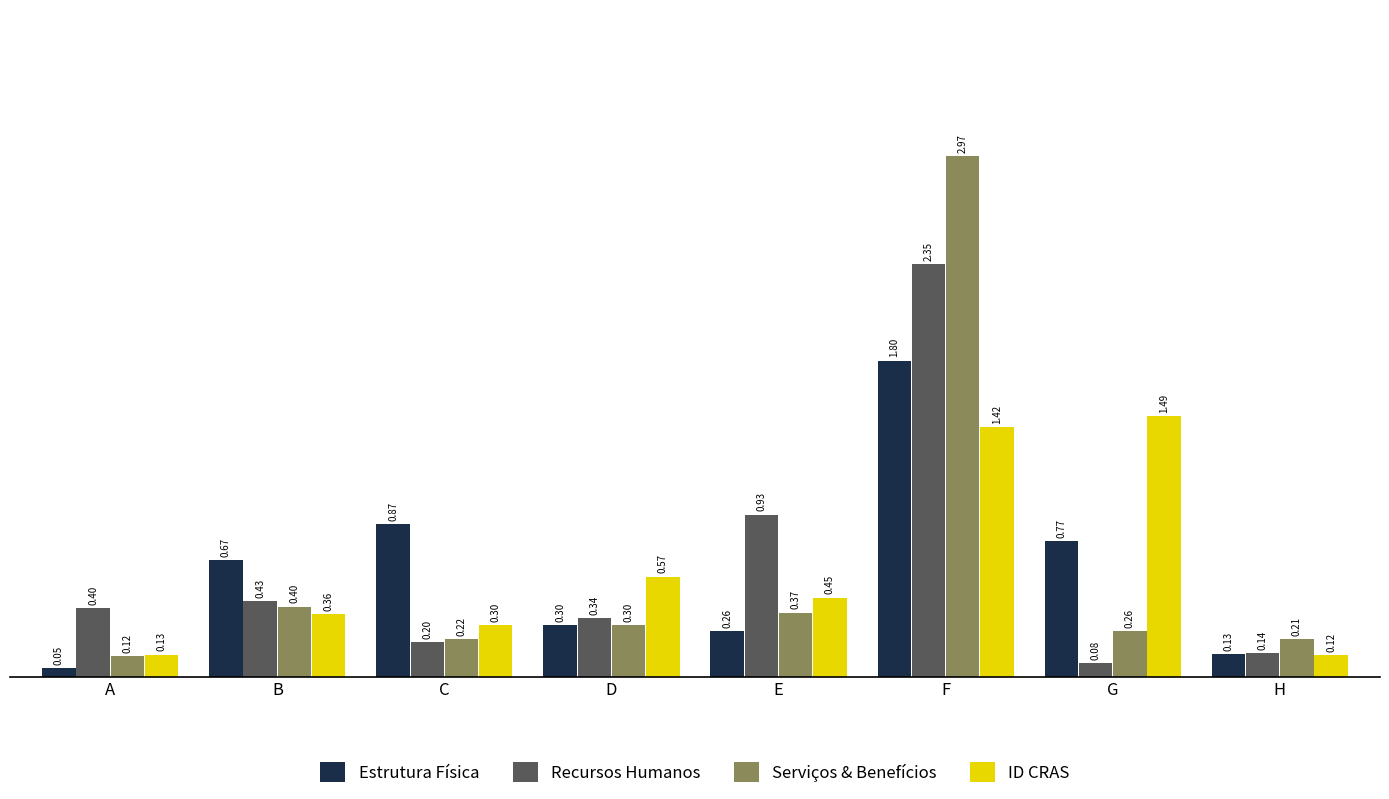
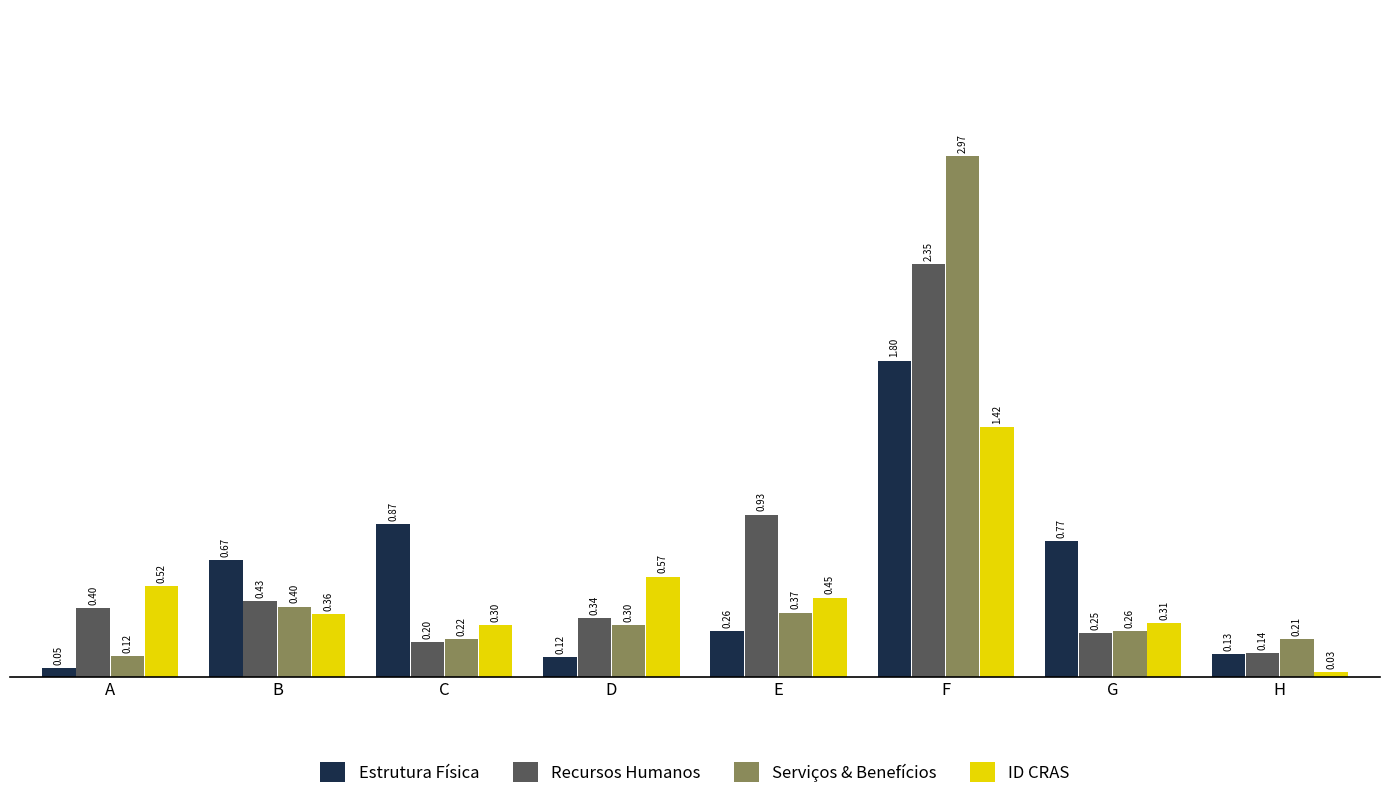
ID CRAS, A: 0.13 -> 0.52
Estrutura Física, D: 0.30 -> 0.12
Recursos Humanos, G: 0.08 -> 0.25
ID CRAS, G: 1.49 -> 0.31
ID CRAS, H: 0.12 -> 0.03
